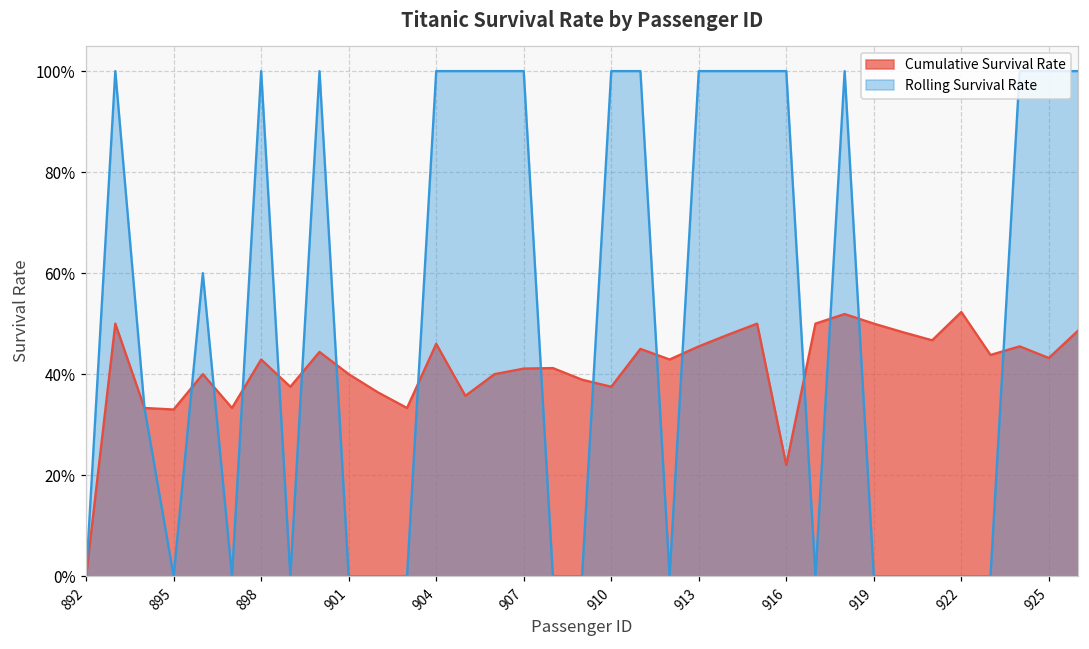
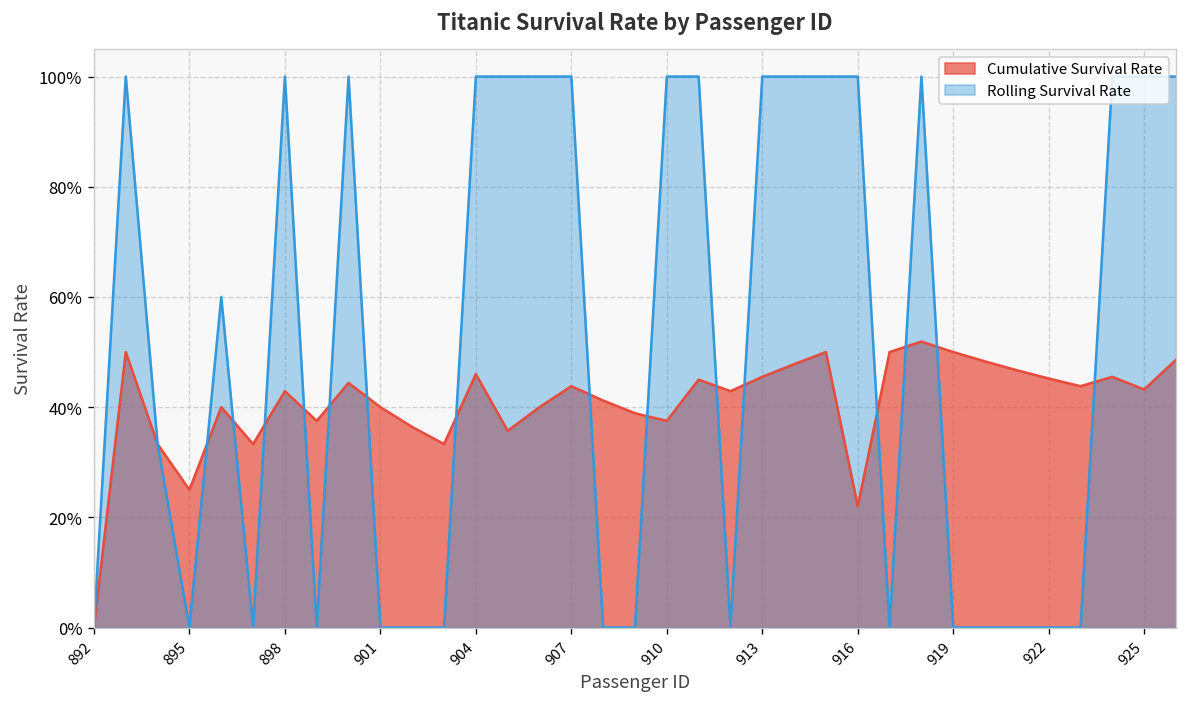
Cumulative Survival Rate, 895: 33% -> 25%
Cumulative Survival Rate, 907: 41% -> 44%
Cumulative Survival Rate, 922: 52% -> 45%
